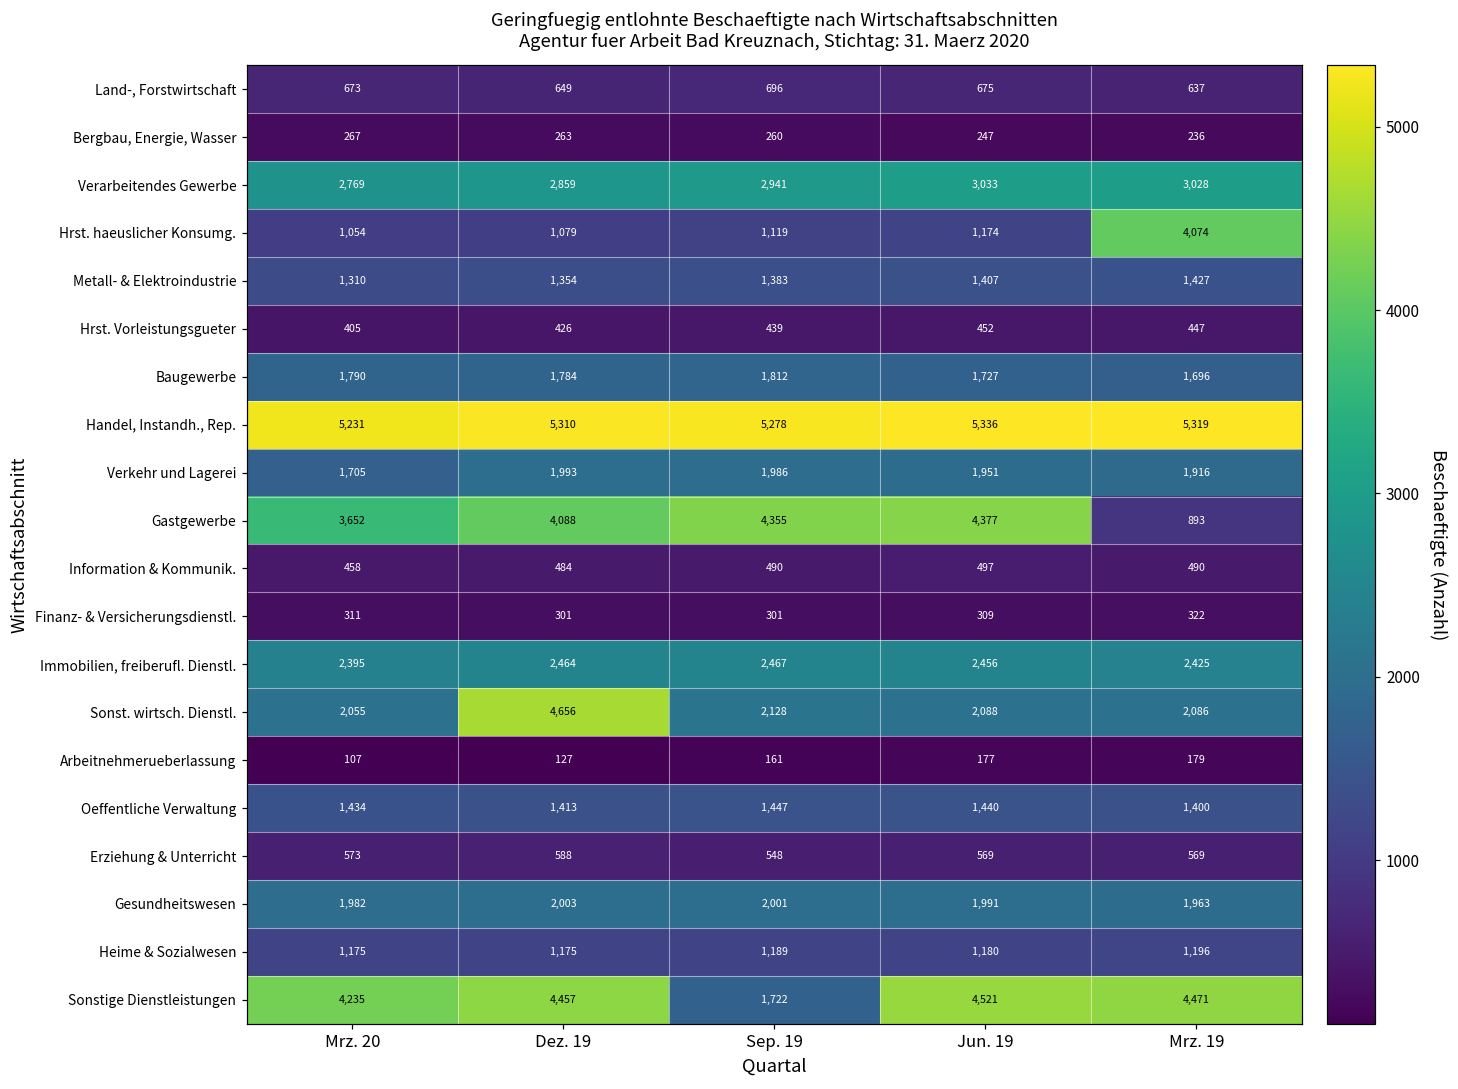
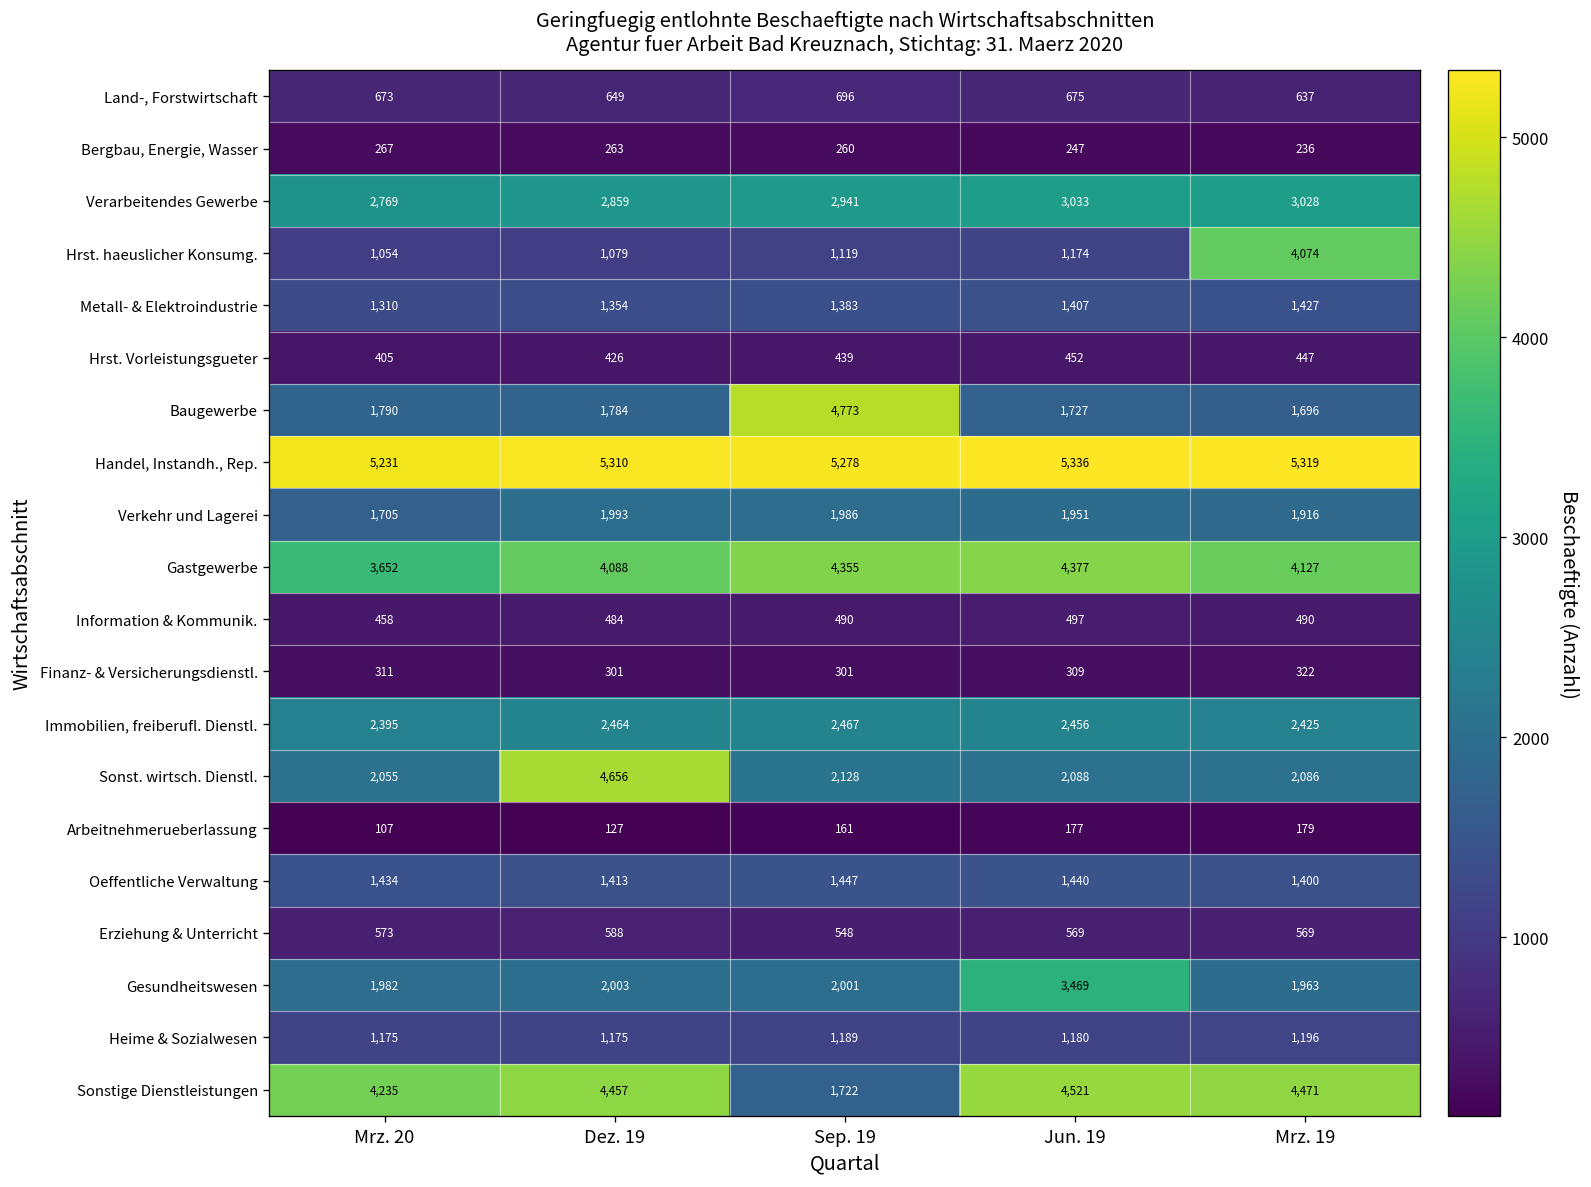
Baugewerbe, Sep. 19: 1,812 -> 4,773
Gastgewerbe, Mrz. 19: 893 -> 4,127
Gesundheitswesen, Jun. 19: 1,991 -> 3,469
